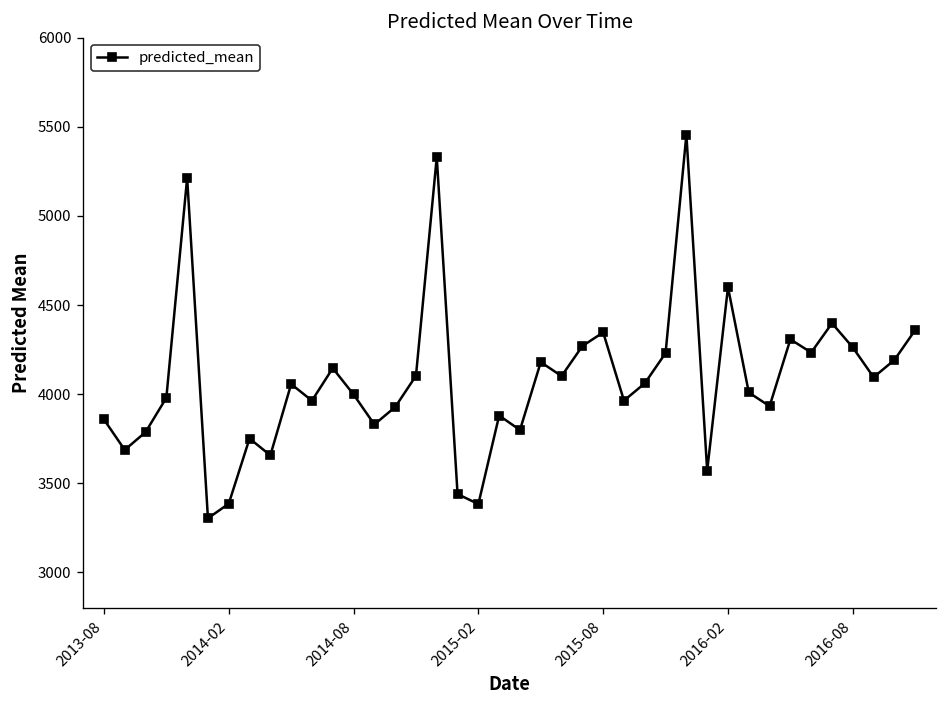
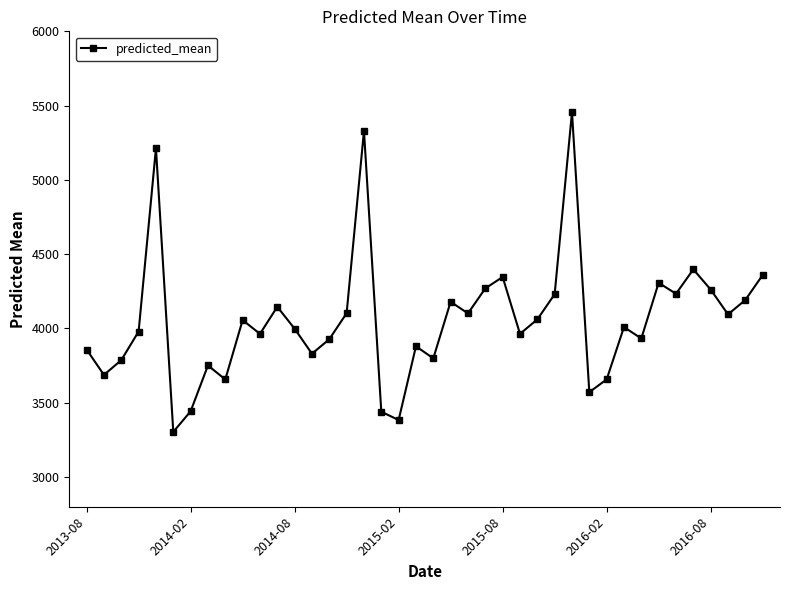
2014-02: 3390 -> 3440
2016-02: 4600 -> 3660
